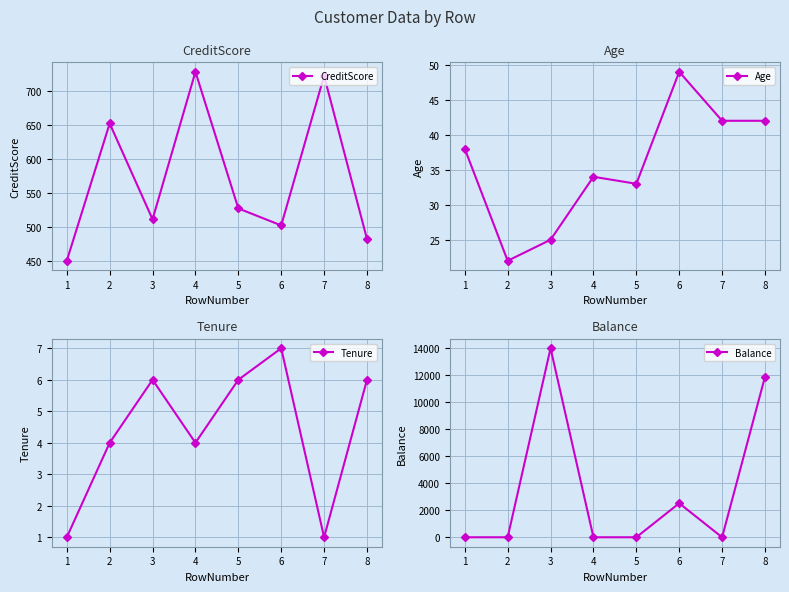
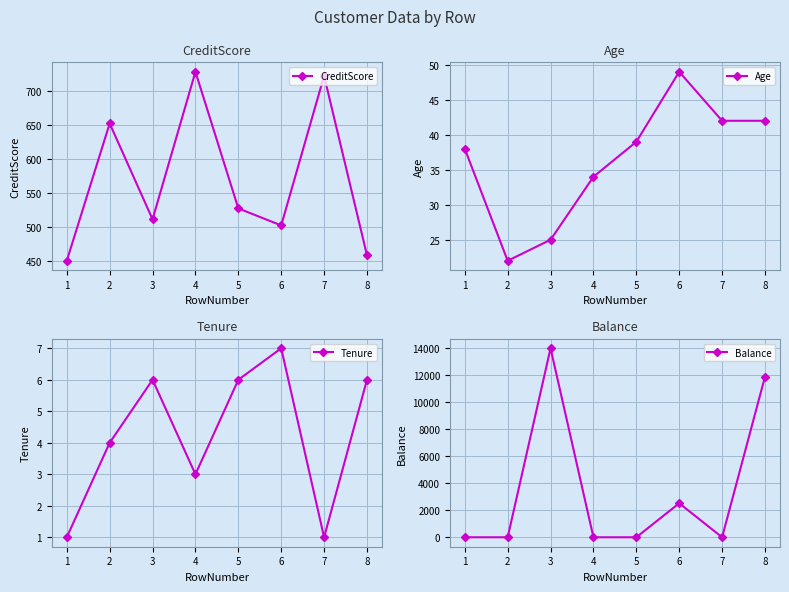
CreditScore, 8: 480 -> 460
Age, 5: 33 -> 39
Tenure, 4: 4 -> 3
